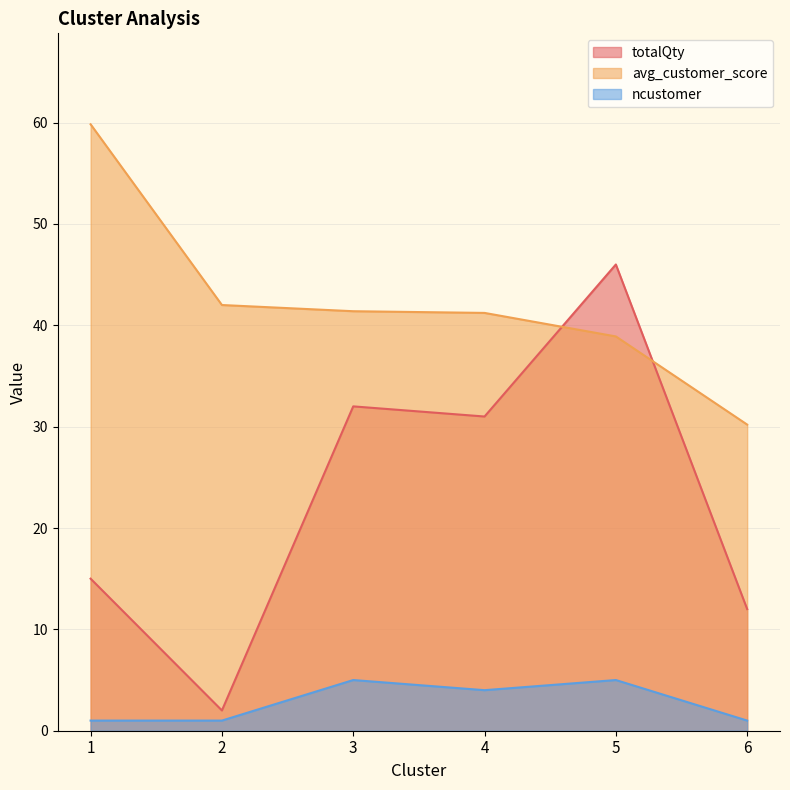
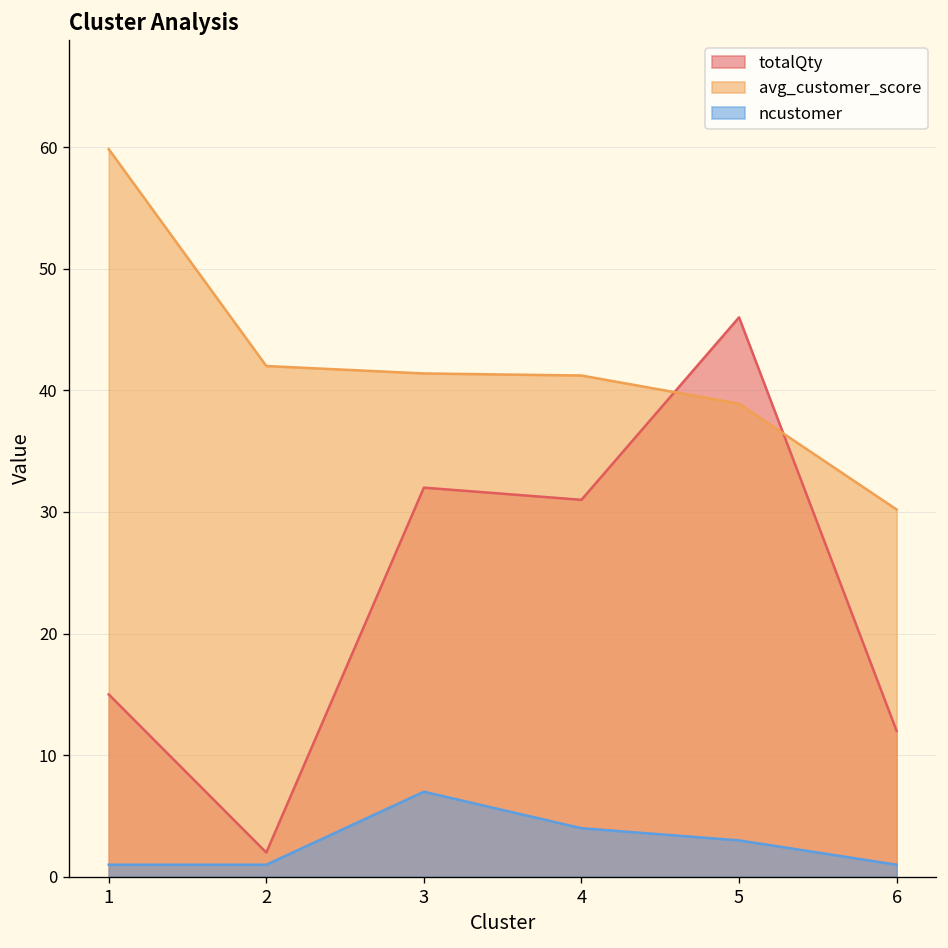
ncustomer, 3: 5 -> 7
ncustomer, 5: 5 -> 3
